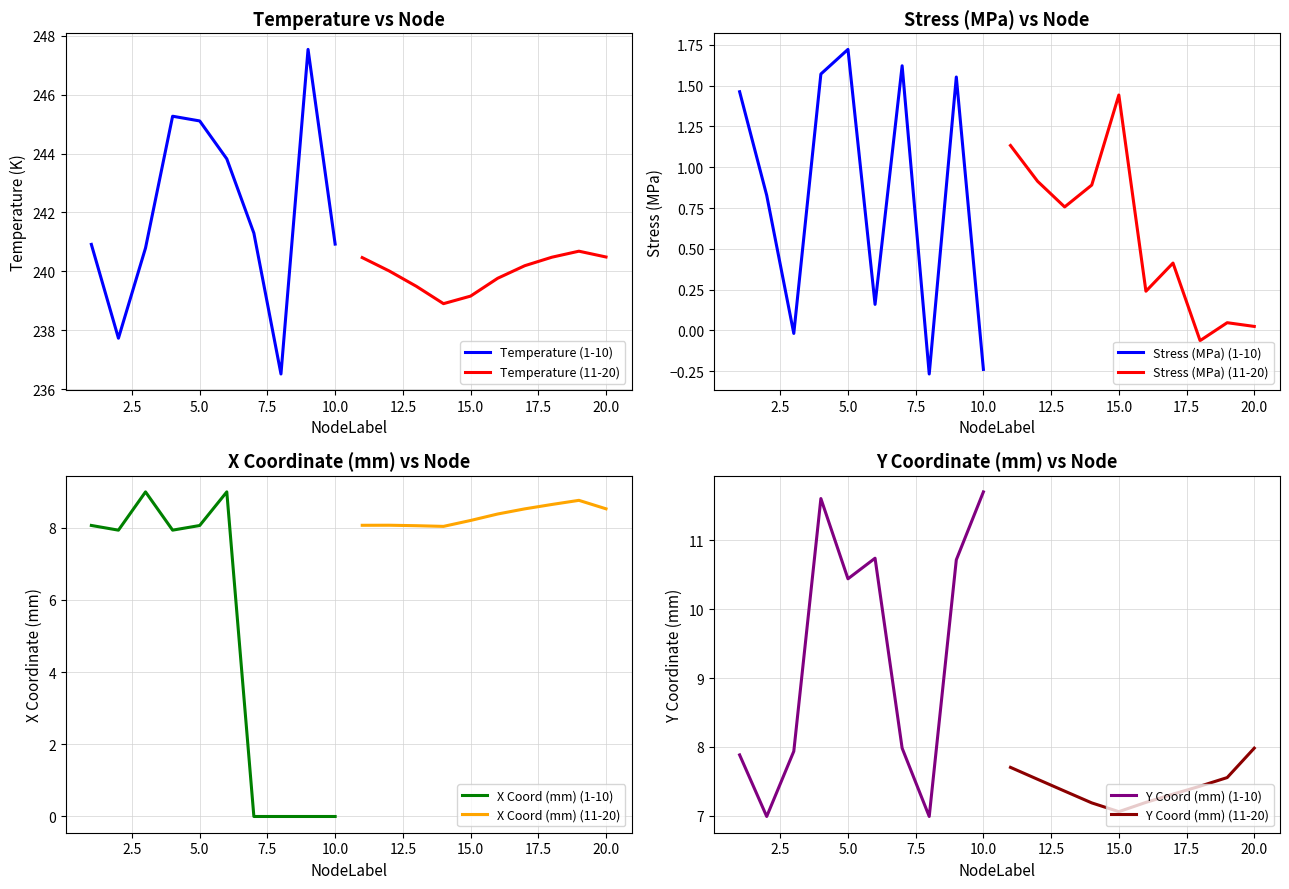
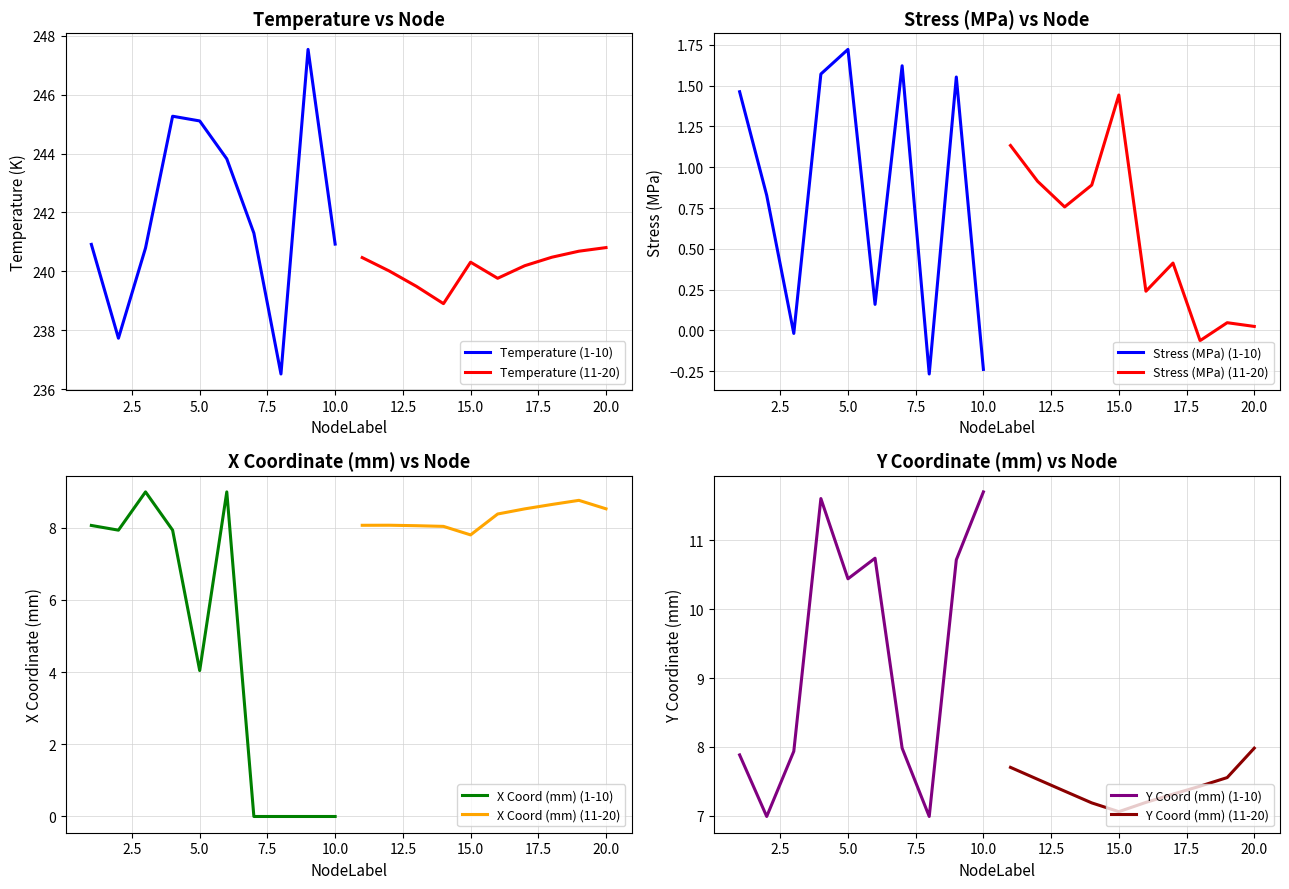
Temperature vs Node, Temperature (11-20), 15.0: 239.2 -> 240.3
Temperature vs Node, Temperature (11-20), 20.0: 240.5 -> 240.8
X Coordinate (mm) vs Node, X Coord (mm) (1-10), 5.0: 8.1 -> 4.0
X Coordinate (mm) vs Node, X Coord (mm) (11-20), 15.0: 8.2 -> 7.8
